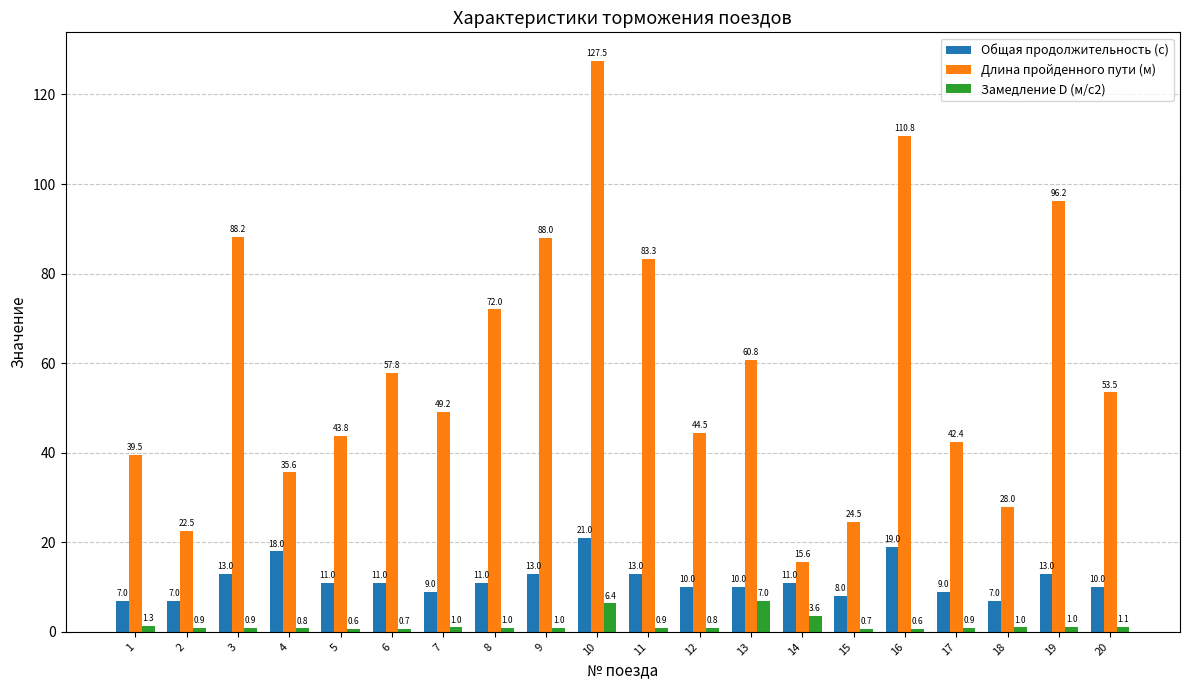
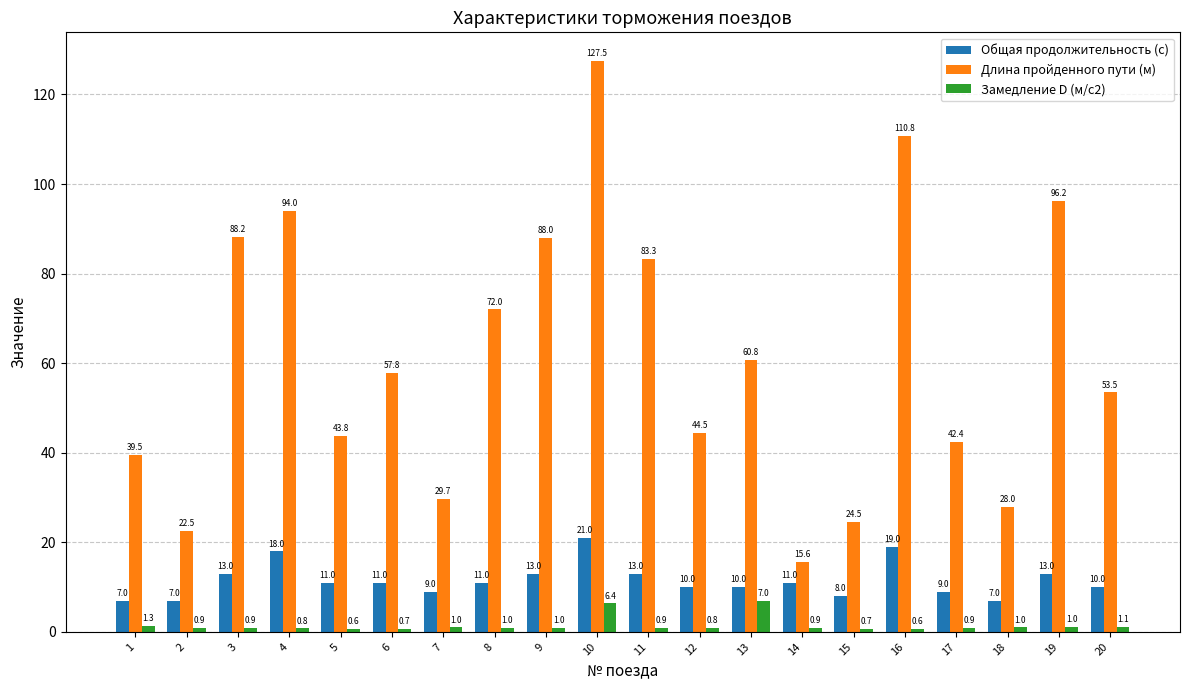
Длина пройденного пути (м), 4: 35.6 -> 94.0
Длина пройденного пути (м), 7: 49.2 -> 29.7
Замедление D (м/с2), 14: 3.6 -> 0.9
